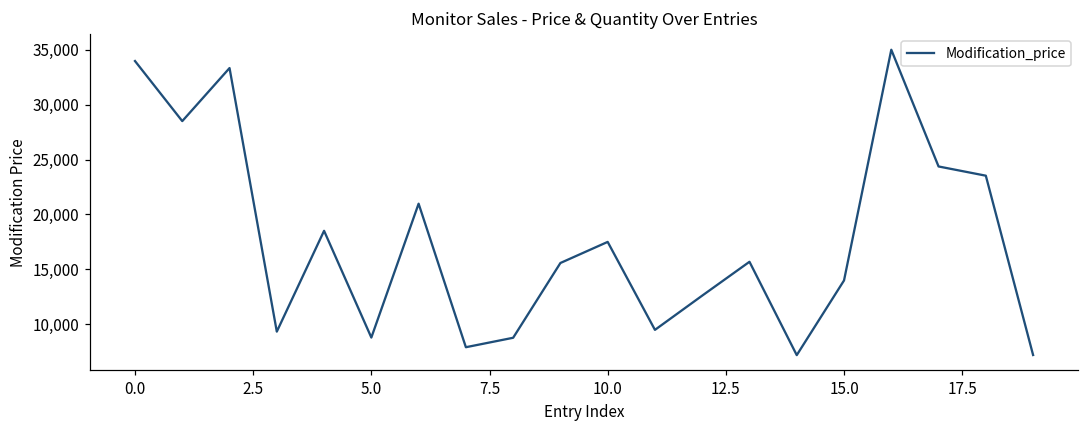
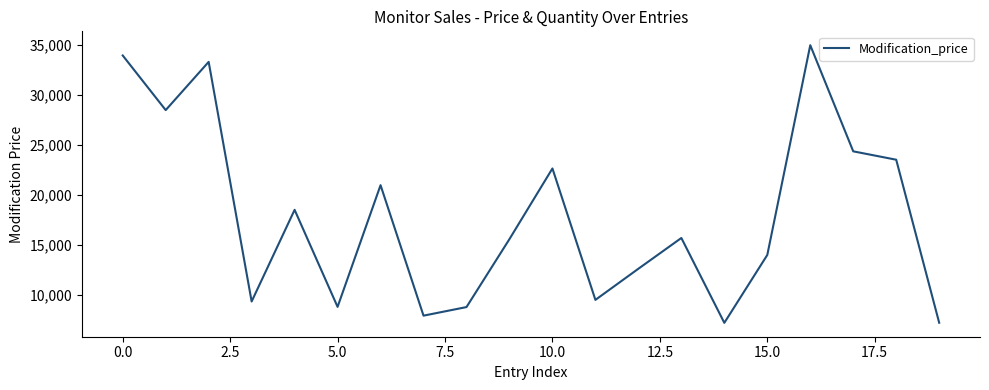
10.0: 18,000 -> 23,000
